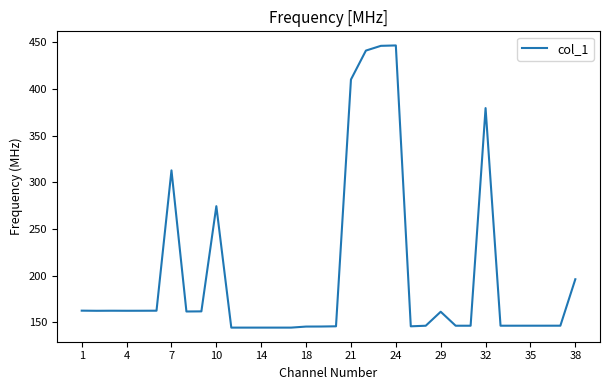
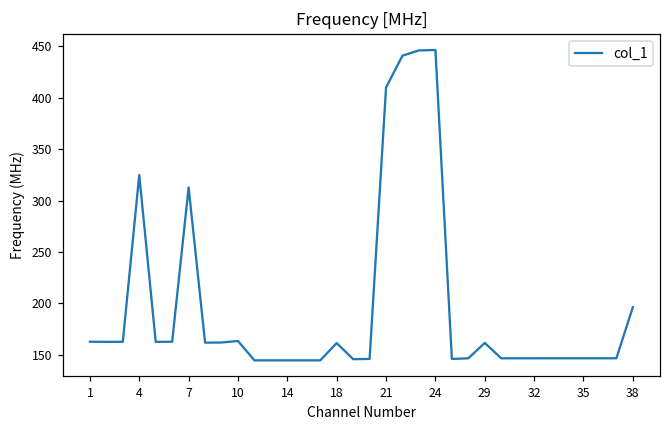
4: 160 -> 320
10: 270 -> 160
18: 150 -> 160
32: 380 -> 150
